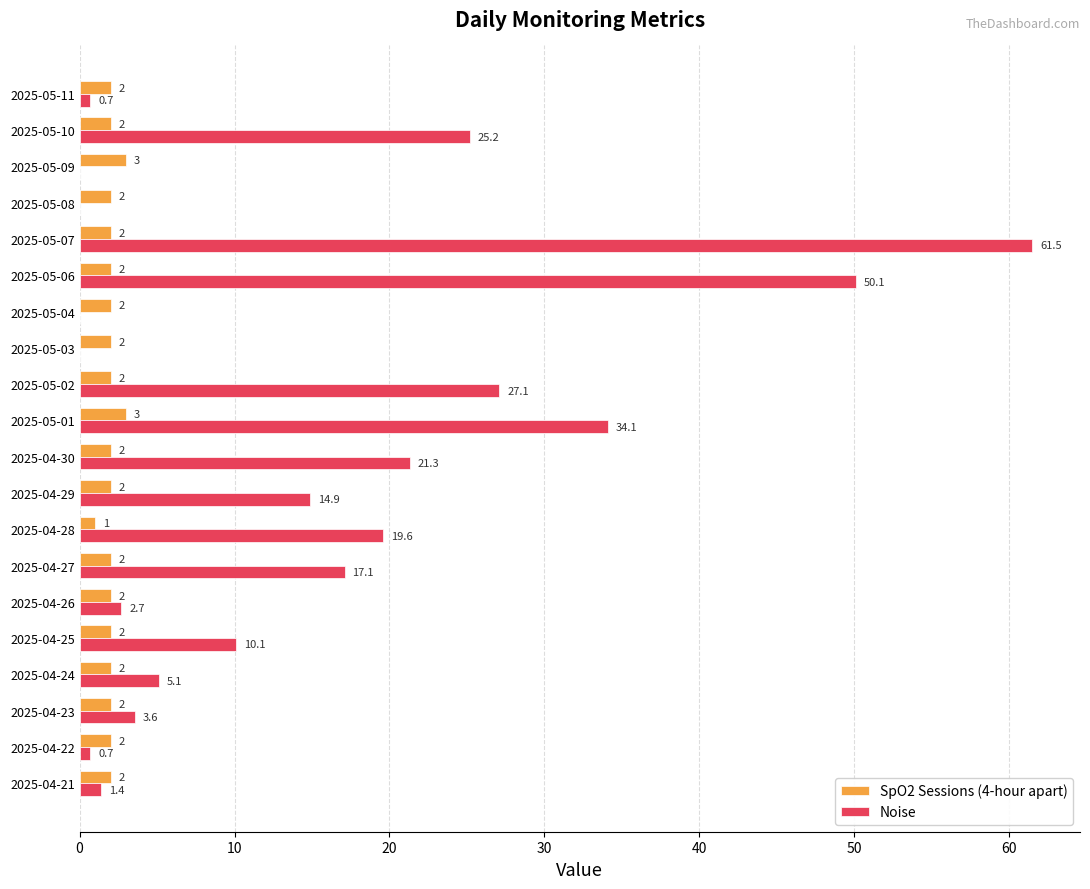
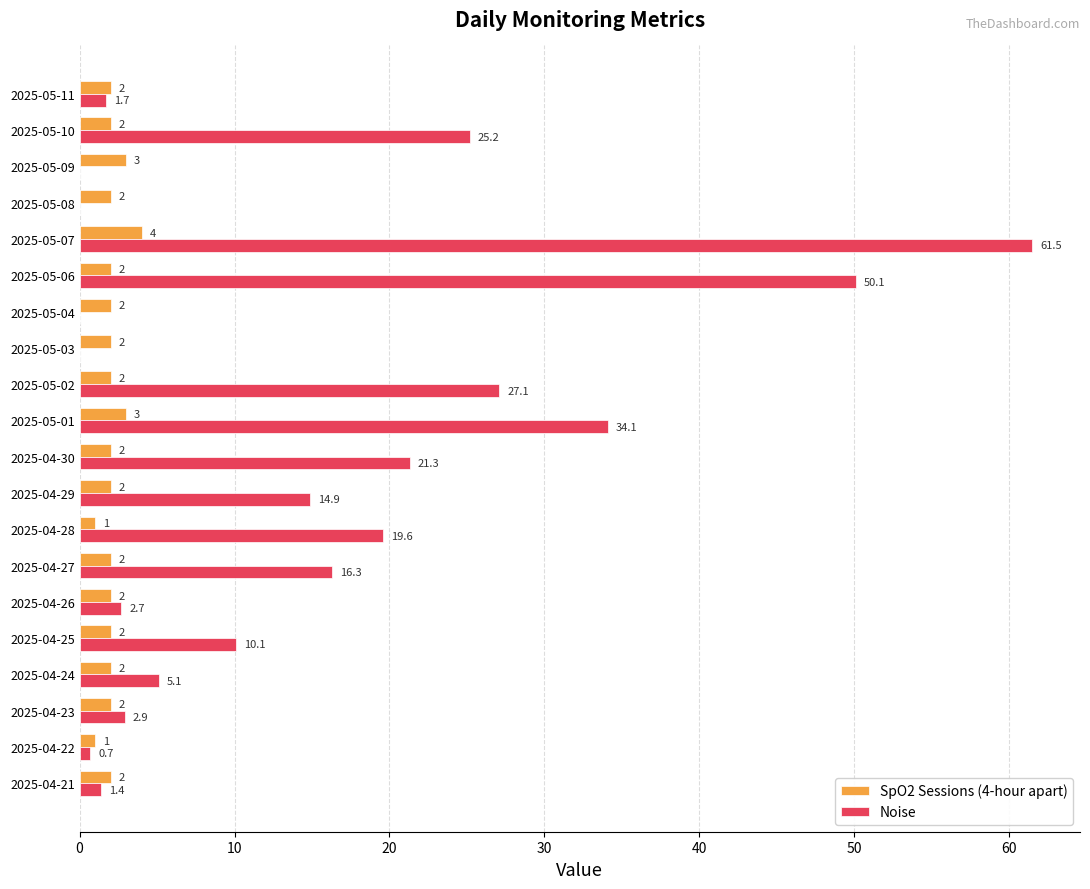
Noise, 2025-05-11: 0.7 -> 1.7
SpO2 Sessions (4-hour apart), 2025-05-07: 2 -> 4
Noise, 2025-04-27: 17.1 -> 16.3
Noise, 2025-04-23: 3.6 -> 2.9
SpO2 Sessions (4-hour apart), 2025-04-22: 2 -> 1
